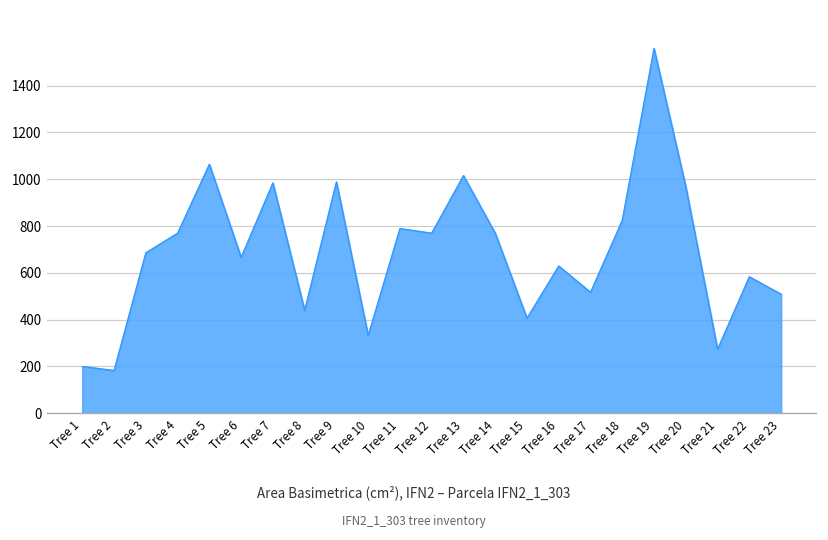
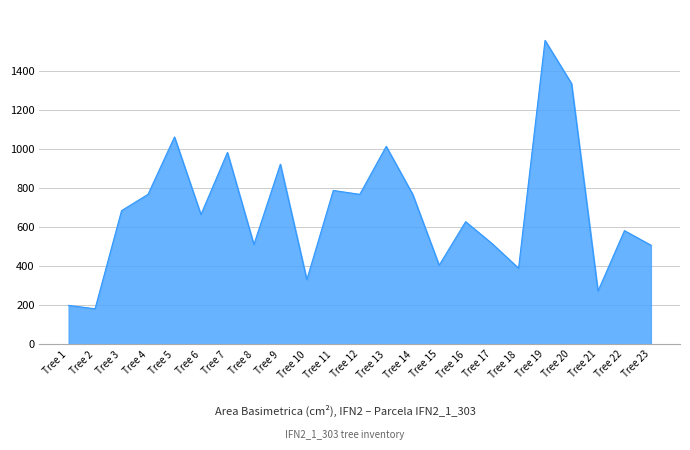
Tree 8: 440 -> 510
Tree 9: 990 -> 920
Tree 18: 820 -> 390
Tree 20: 970 -> 1340
